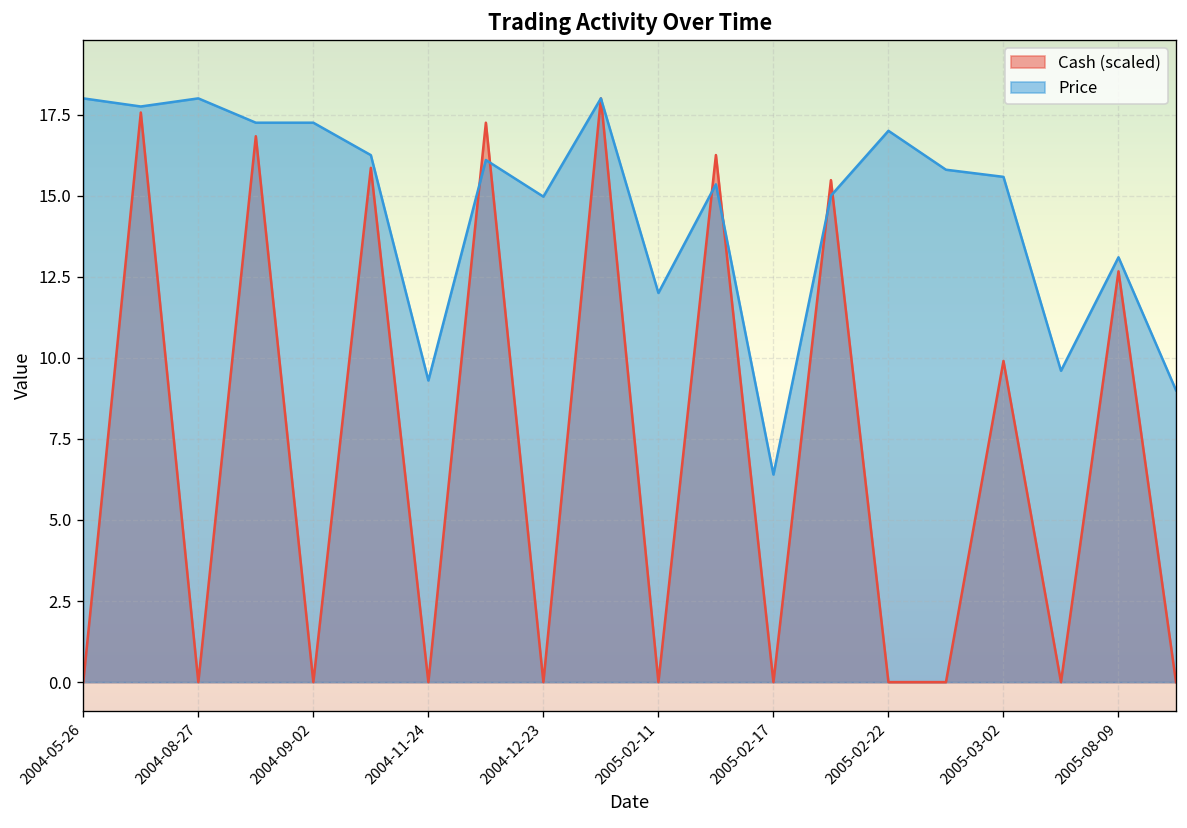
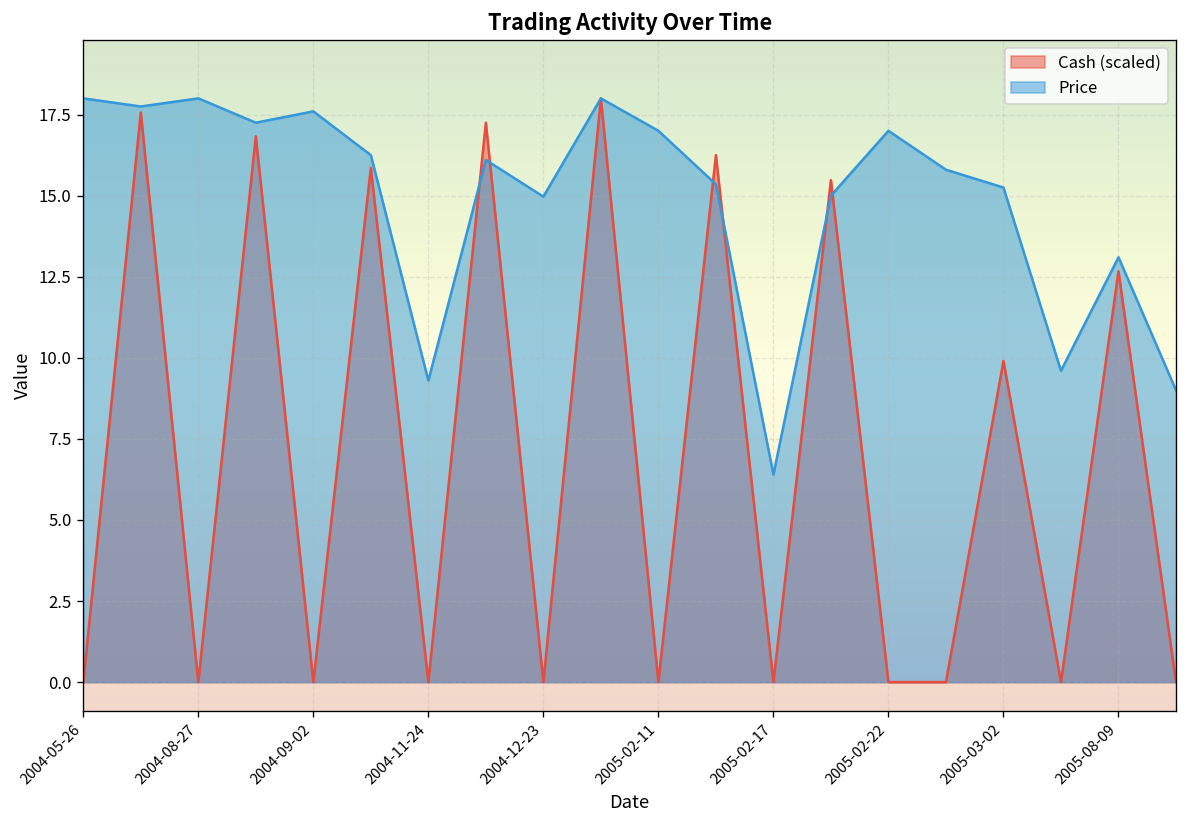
Price, 2004-09-02: 17.3 -> 17.6
Price, 2005-02-11: 12 -> 17
Price, 2005-03-02: 15.6 -> 15.3
